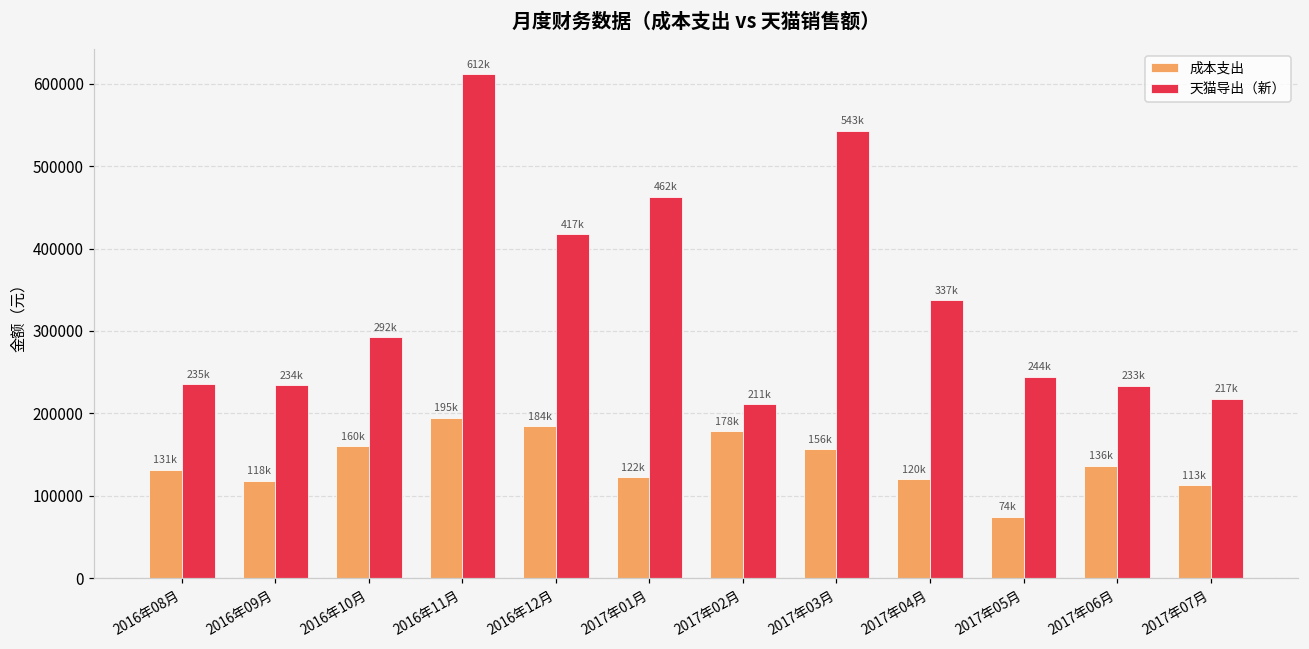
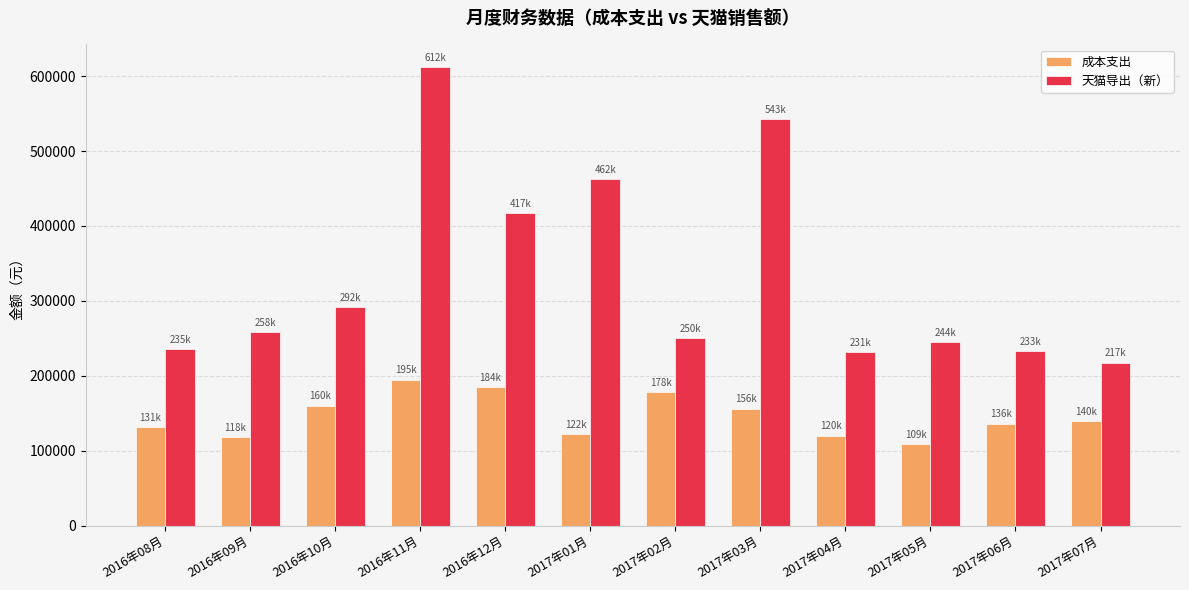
天猫导出（新）, 2016年09月: 234k -> 258k
天猫导出（新）, 2017年02月: 211k -> 250k
天猫导出（新）, 2017年04月: 337k -> 231k
成本支出, 2017年05月: 74k -> 109k
成本支出, 2017年07月: 113k -> 140k
